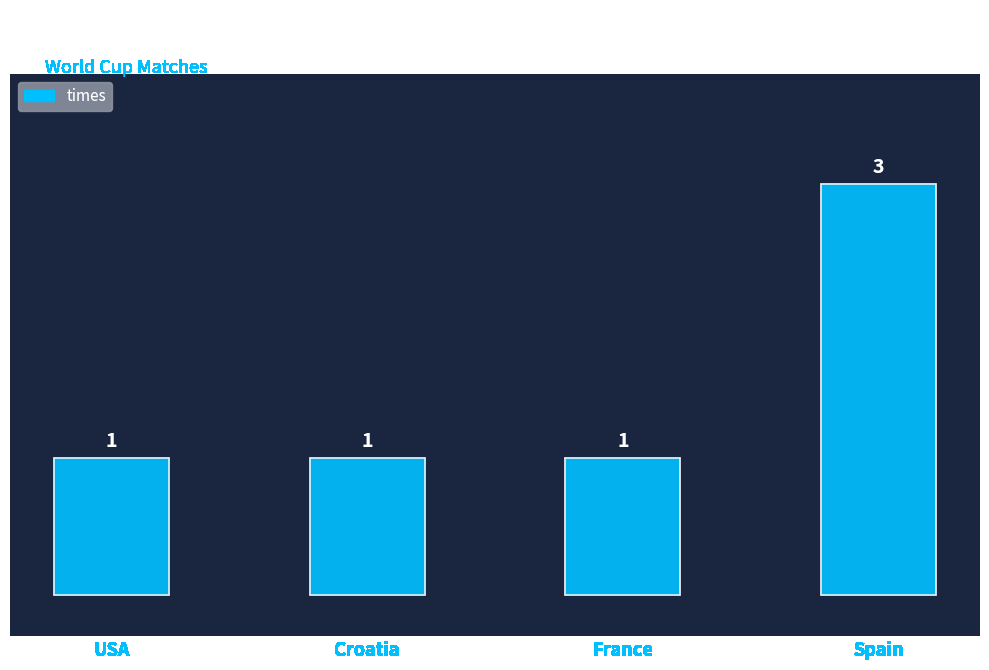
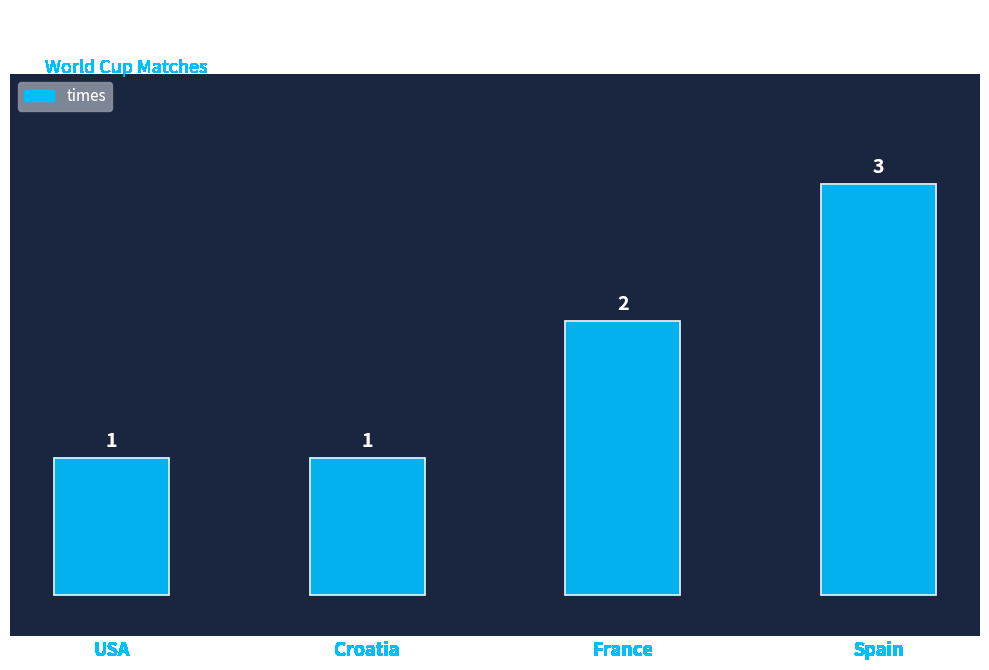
France: 1 -> 2
